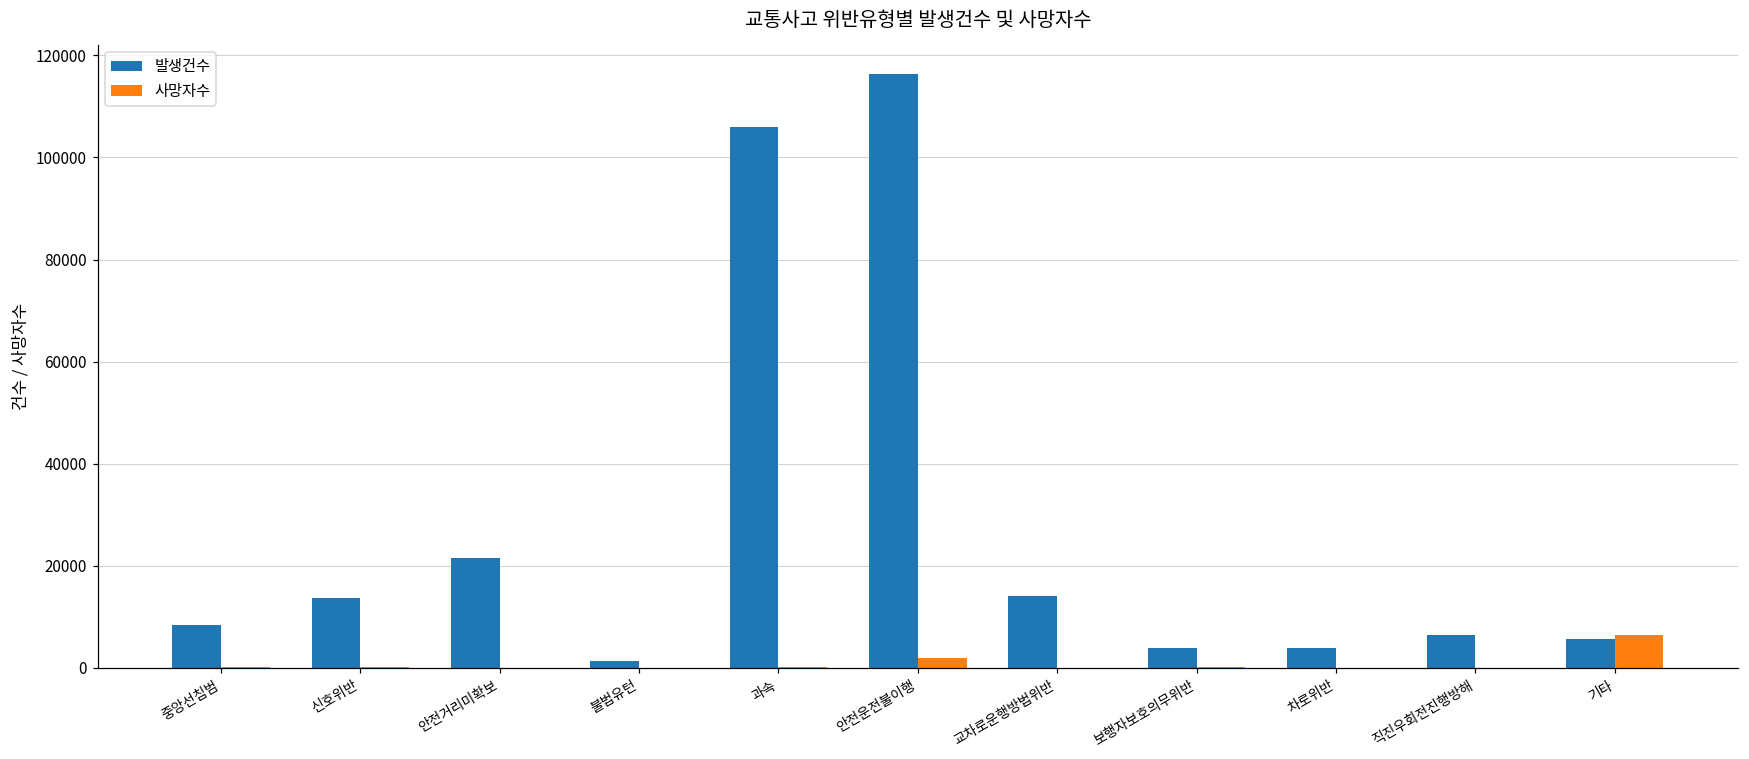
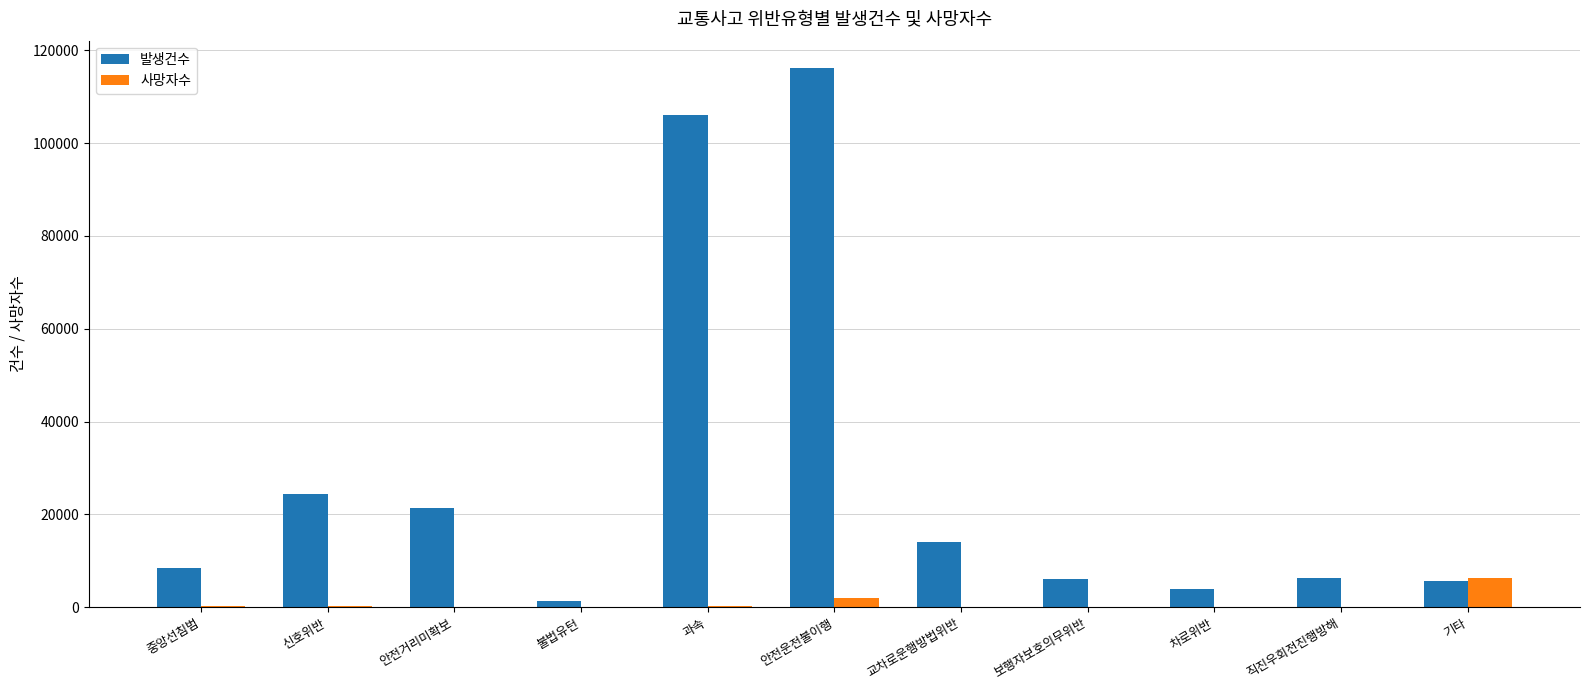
발생건수, 신호위반: 14000 -> 25000
발생건수, 보행자보호의무위반: 4000 -> 6000
